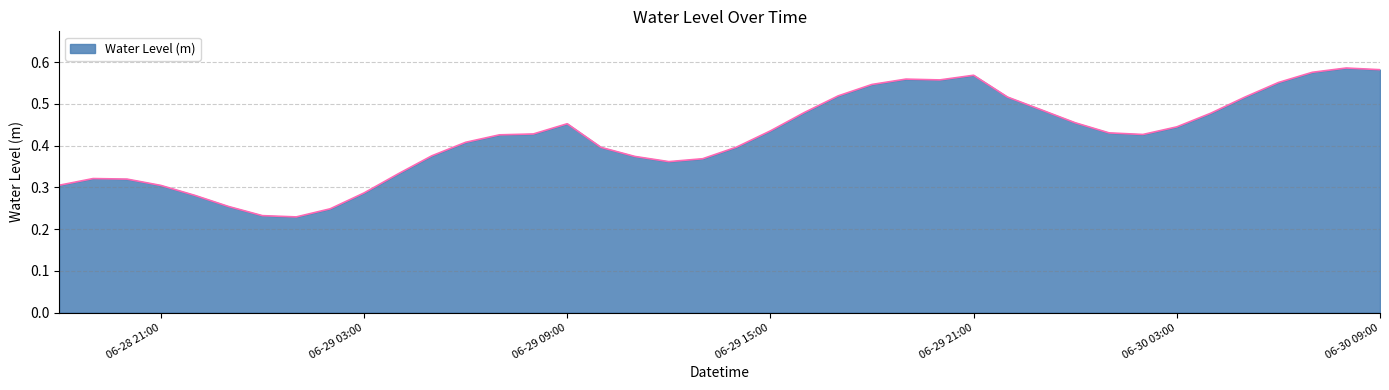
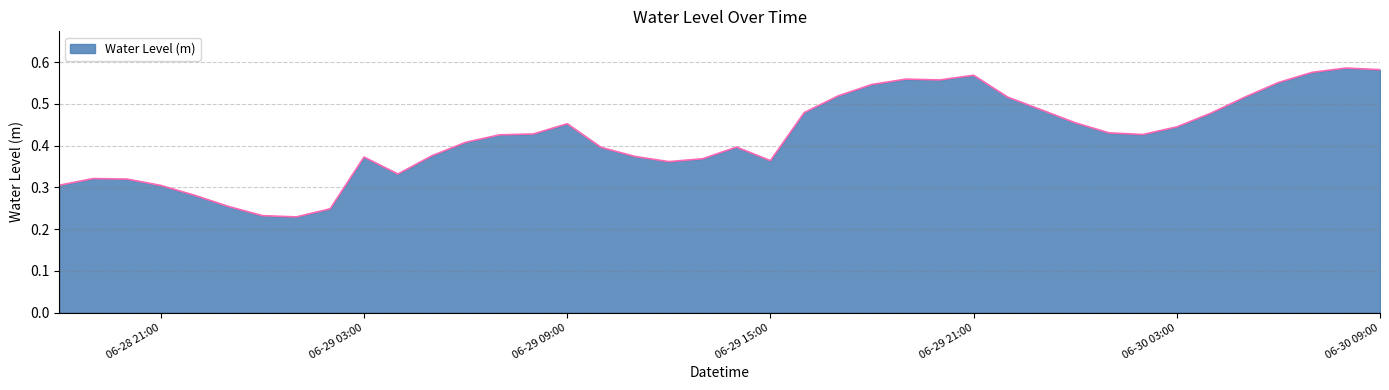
06-29 03:00: 0.29 -> 0.37
06-29 15:00: 0.44 -> 0.36
